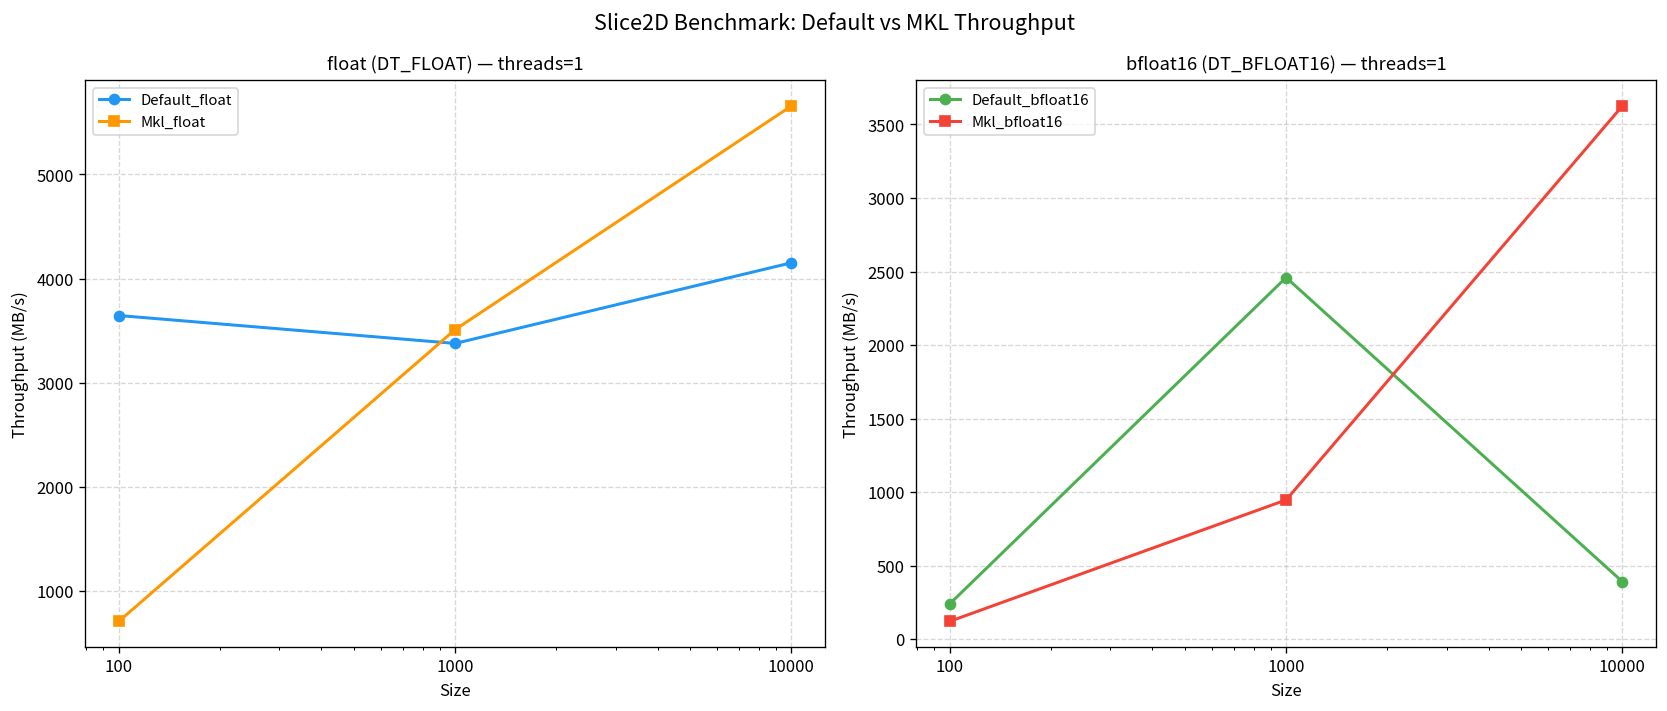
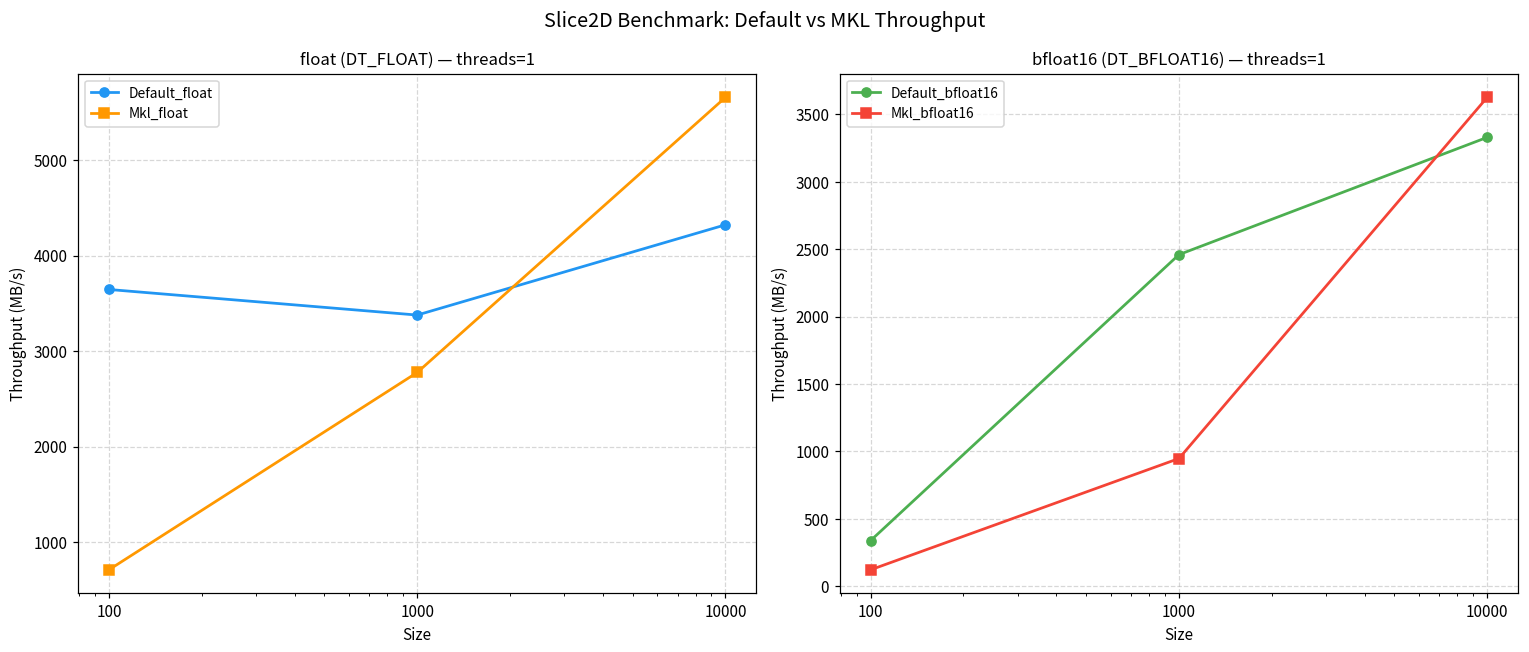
float (DT_FLOAT) — threads=1, Mkl_float, 1000: 3500 -> 2800
float (DT_FLOAT) — threads=1, Default_float, 10000: 4200 -> 4300
bfloat16 (DT_BFLOAT16) — threads=1, Default_bfloat16, 100: 240 -> 340
bfloat16 (DT_BFLOAT16) — threads=1, Default_bfloat16, 10000: 390 -> 3330
